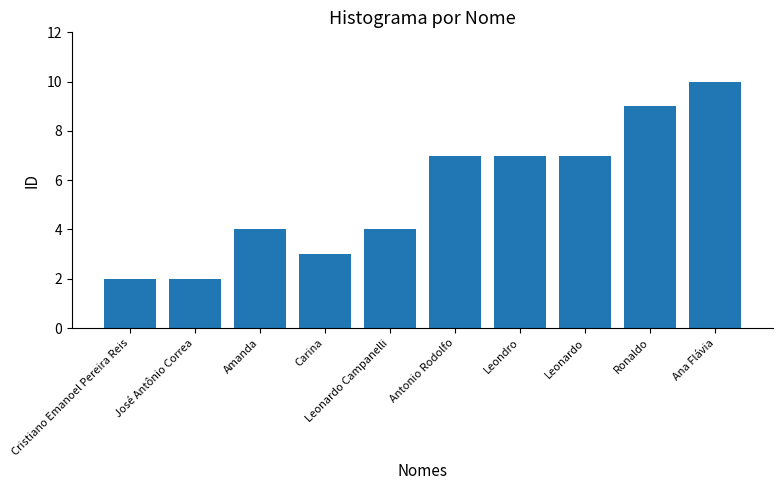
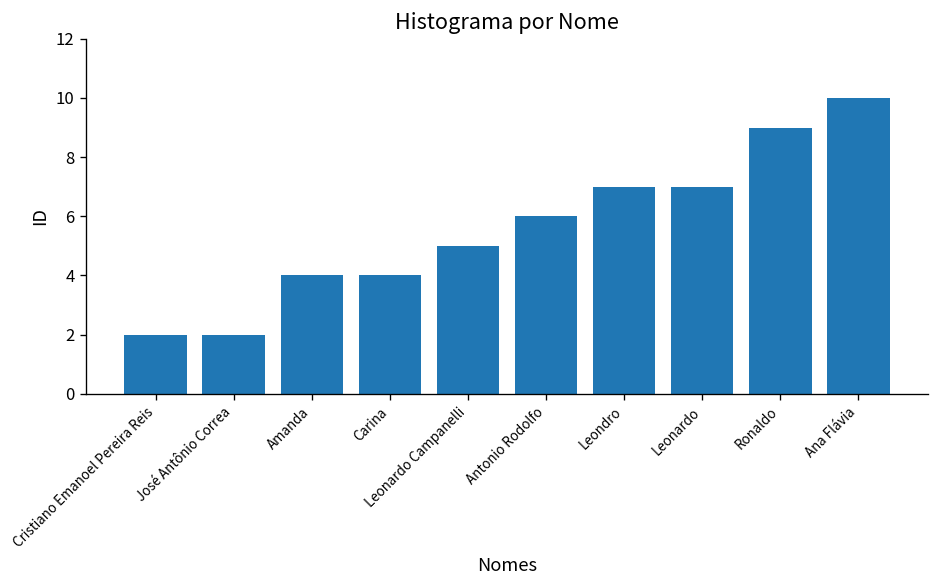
Carina: 3 -> 4
Leonardo Campanelli: 4 -> 5
Antonio Rodolfo: 7 -> 6
